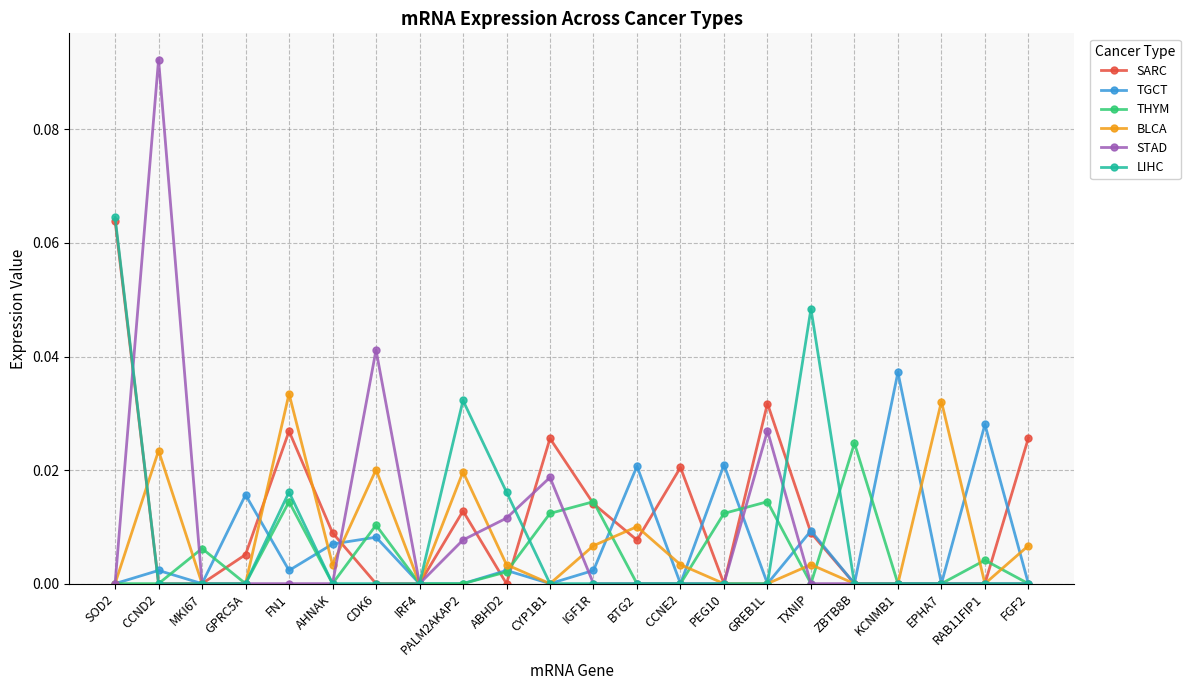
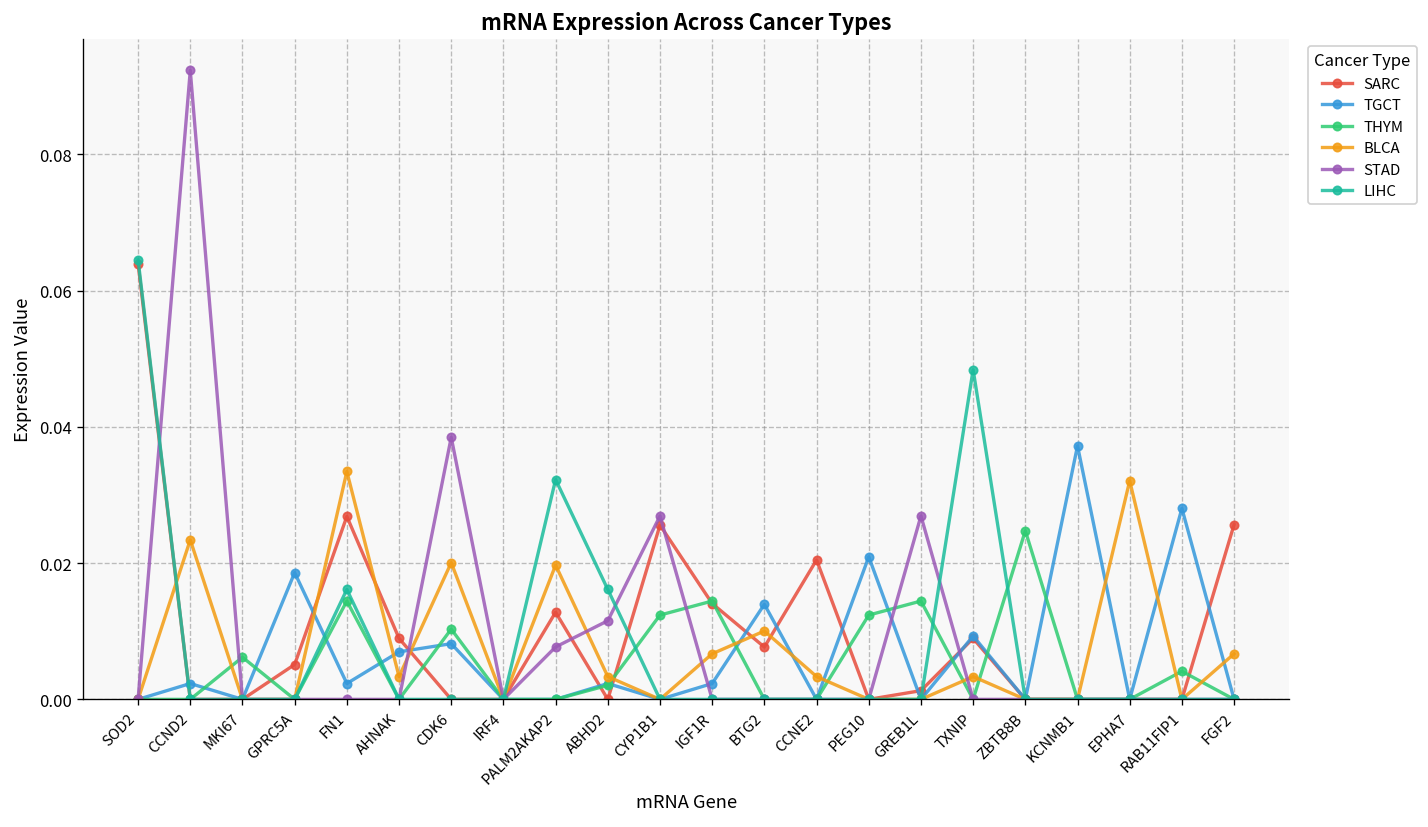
TGCT, GPRC5A: 0.016 -> 0.019
STAD, CDK6: 0.041 -> 0.038
STAD, CYP1B1: 0.019 -> 0.027
TGCT, BTG2: 0.021 -> 0.014
SARC, GREB1L: 0.032 -> 0.001
